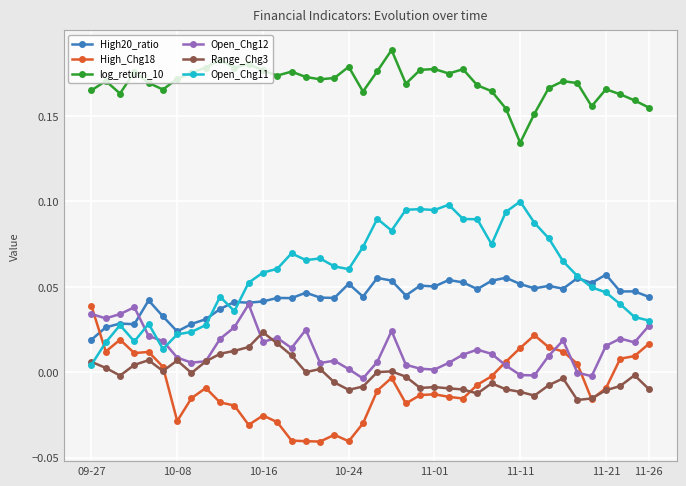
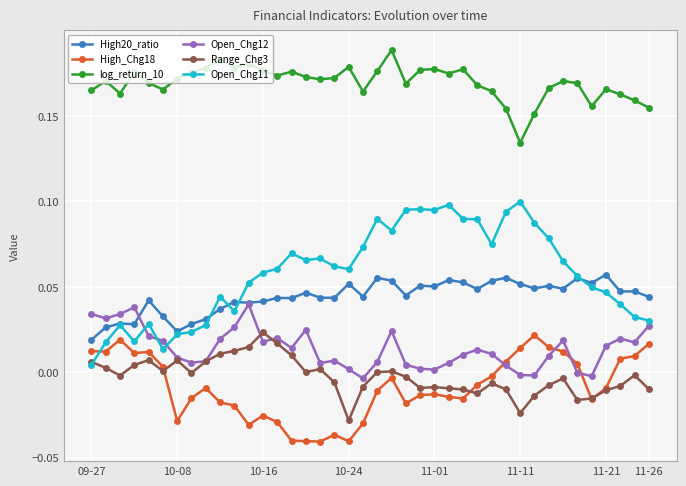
High_Chg18, 09-27: 0.039 -> 0.012
Range_Chg3, 10-24: -0.010 -> -0.028
Range_Chg3, 11-11: -0.011 -> -0.024
